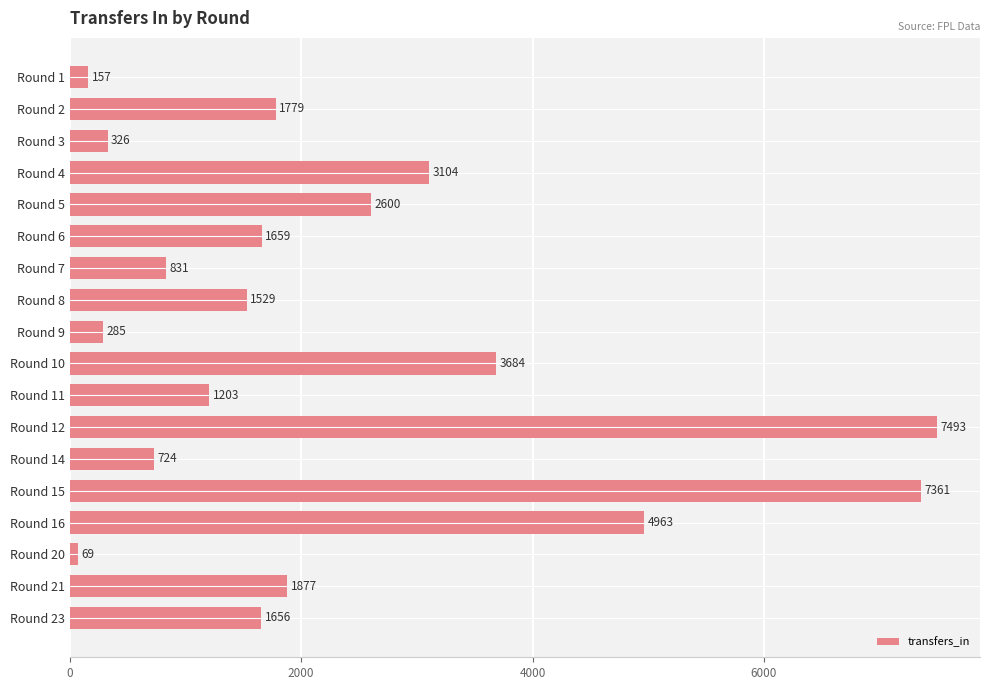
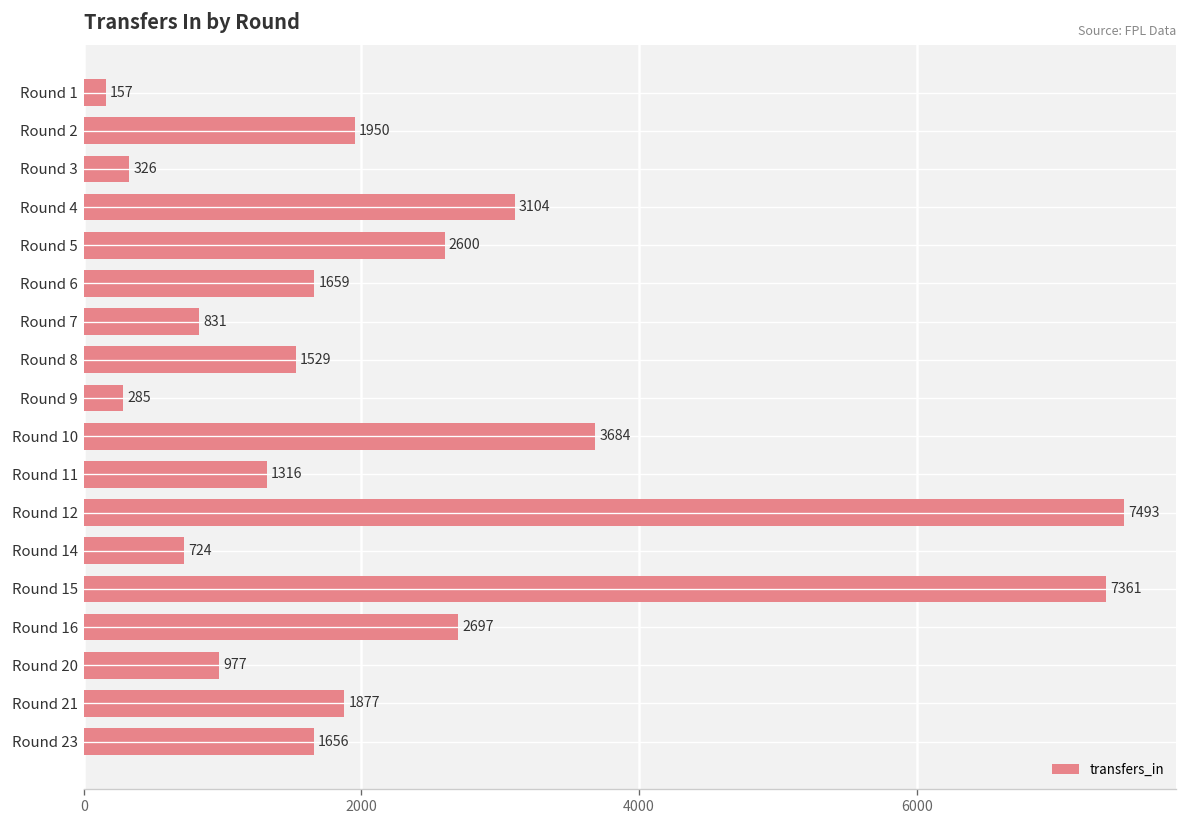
Round 2: 1779 -> 1950
Round 11: 1203 -> 1316
Round 16: 4963 -> 2697
Round 20: 69 -> 977
